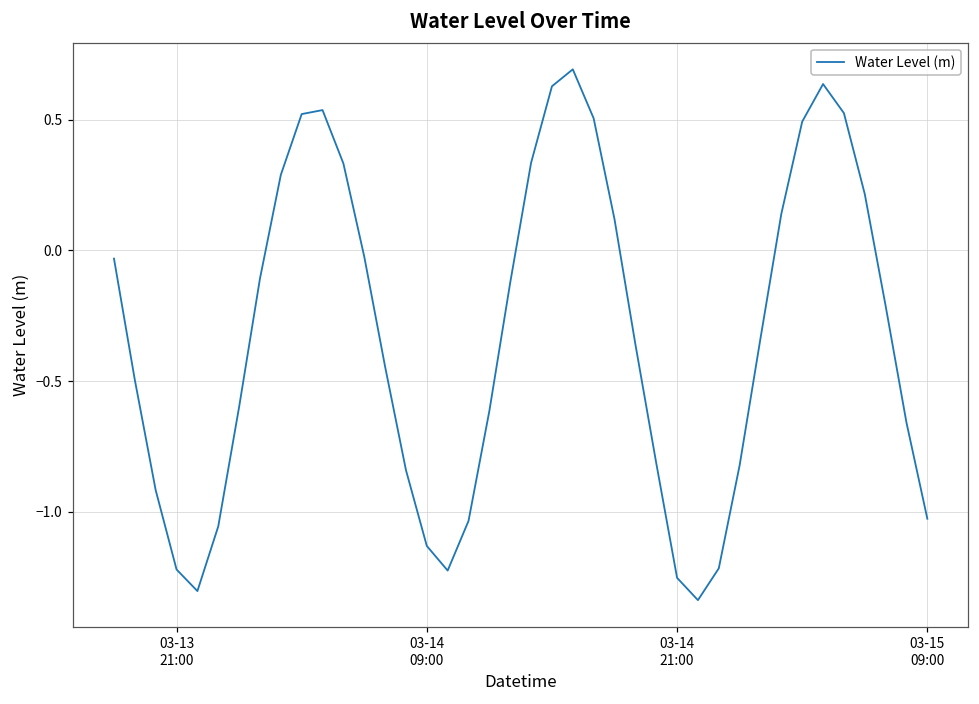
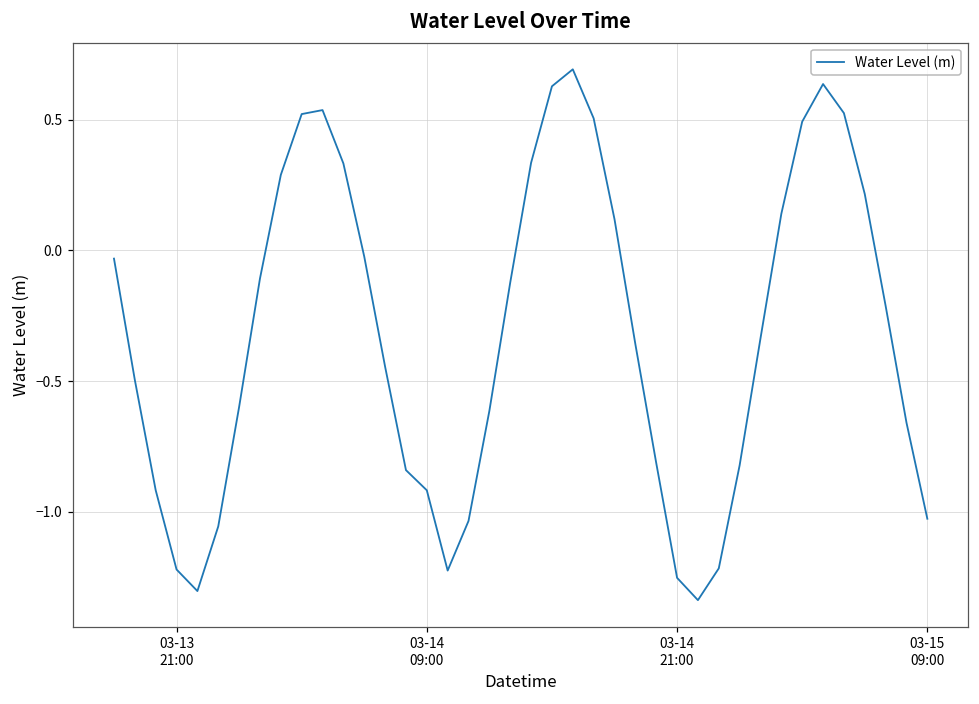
03-14 09:00: -1.13 -> -0.92
